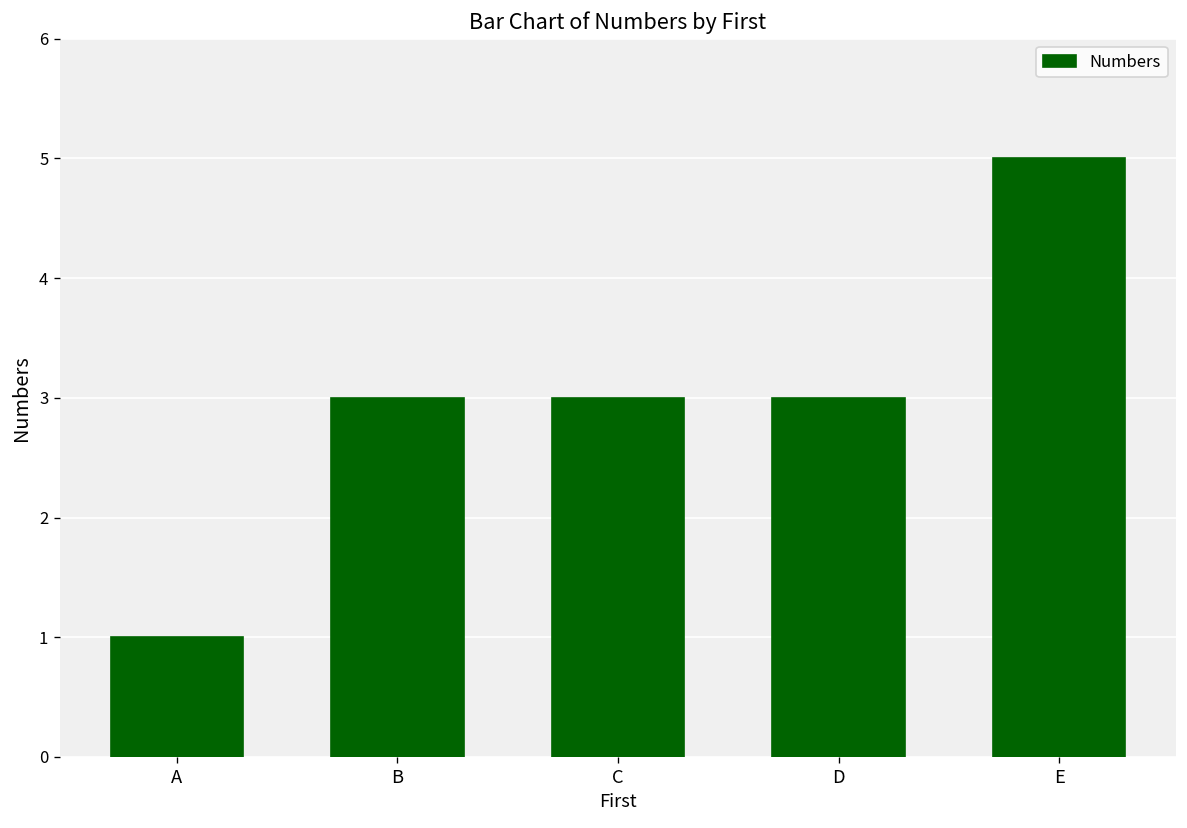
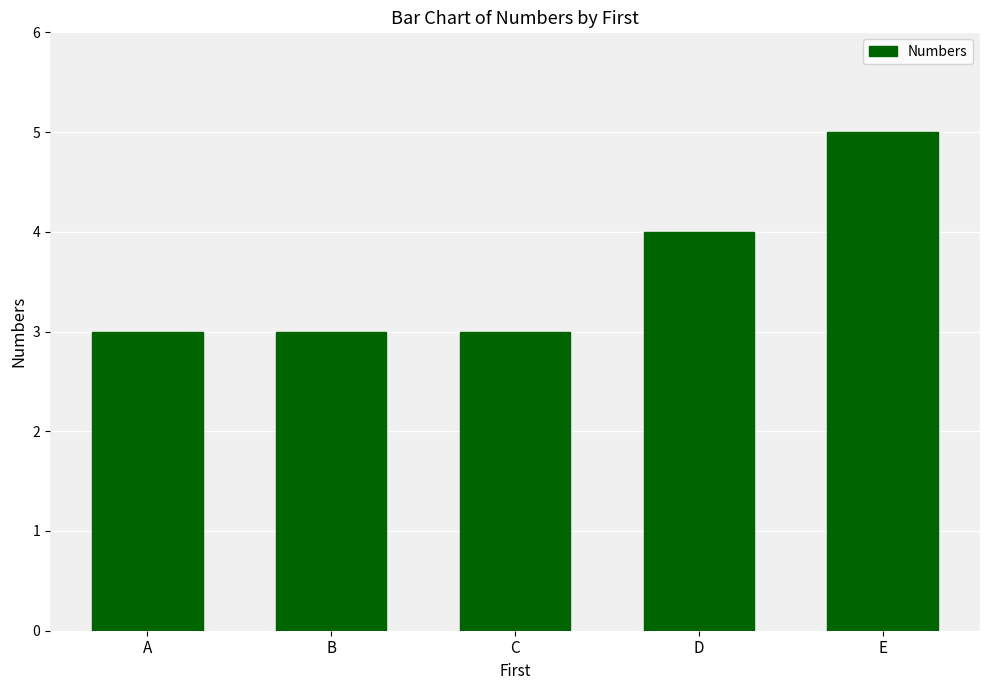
A: 1 -> 3
D: 3 -> 4
